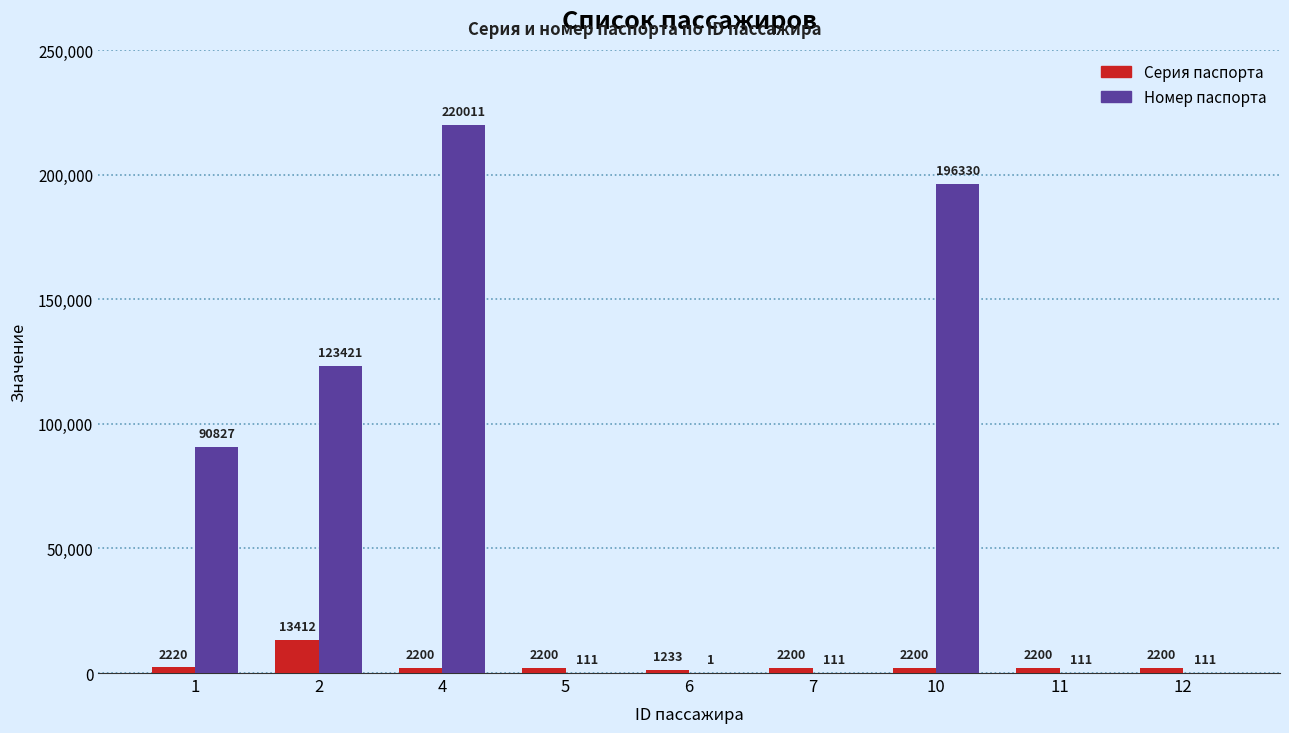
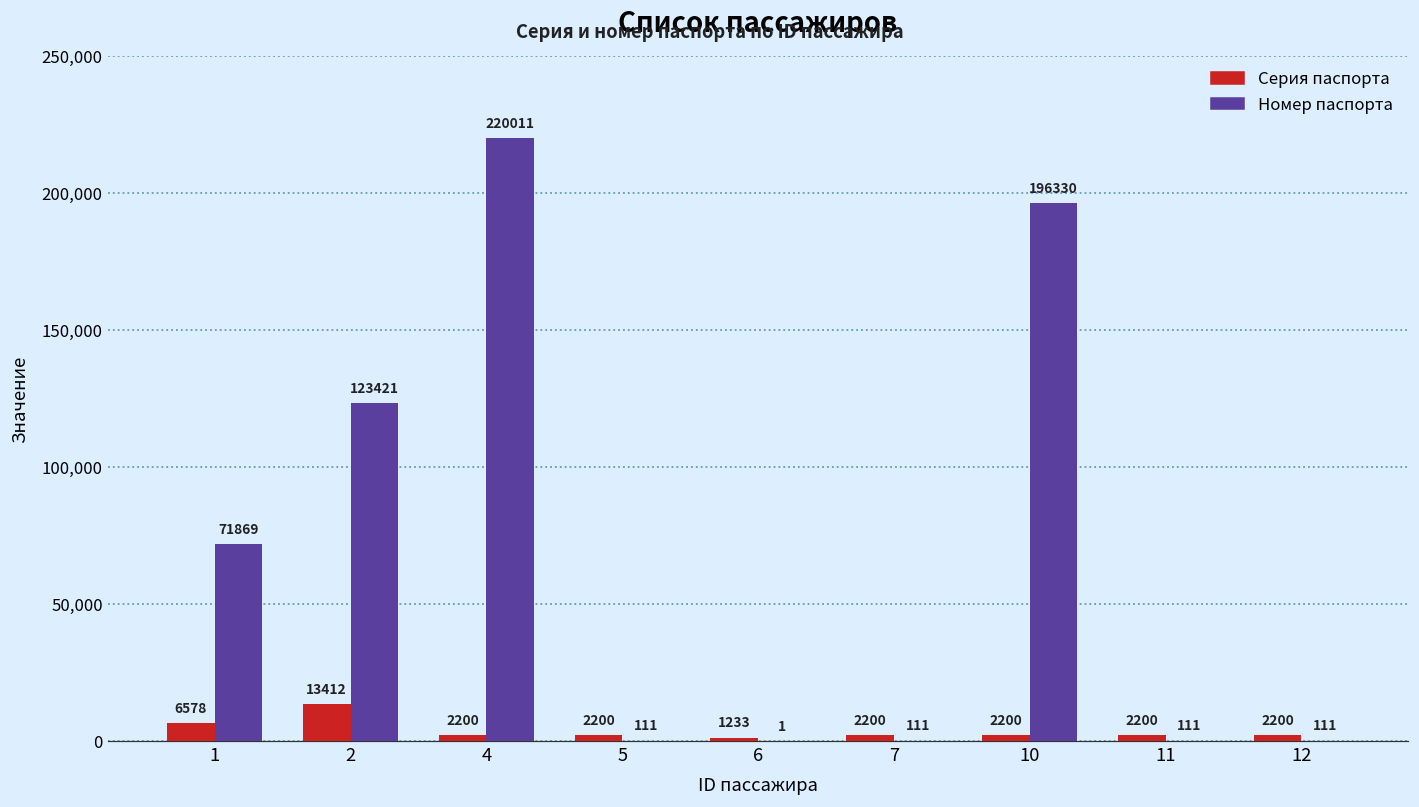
Серия паспорта, 1: 2220 -> 6578
Номер паспорта, 1: 90827 -> 71869
